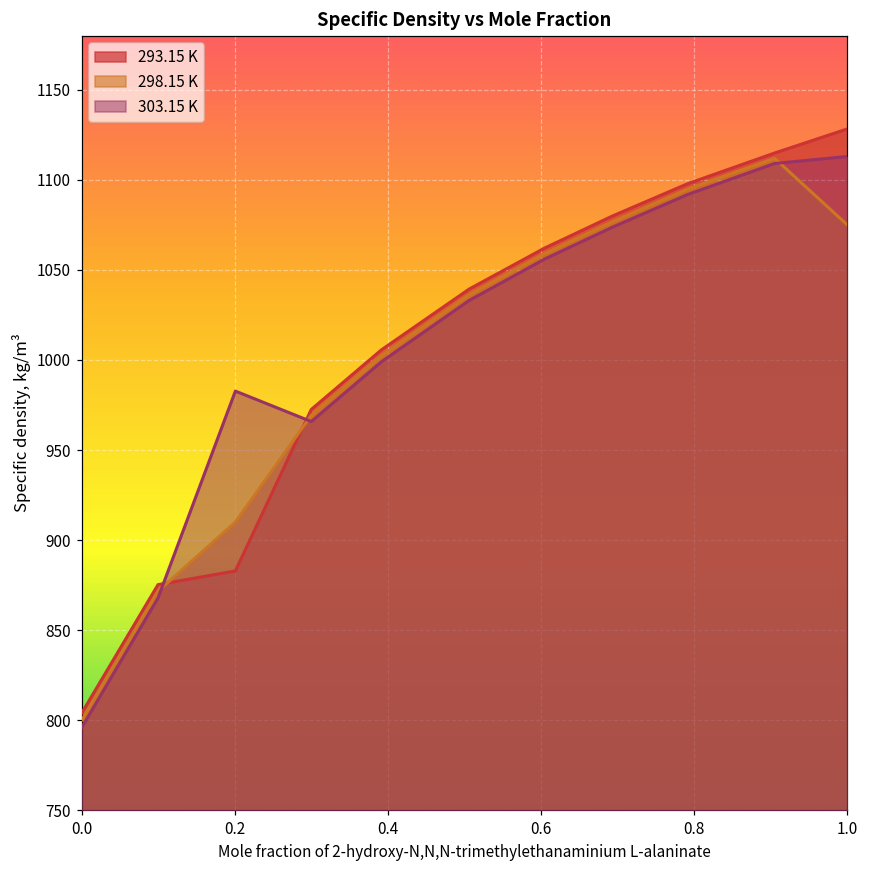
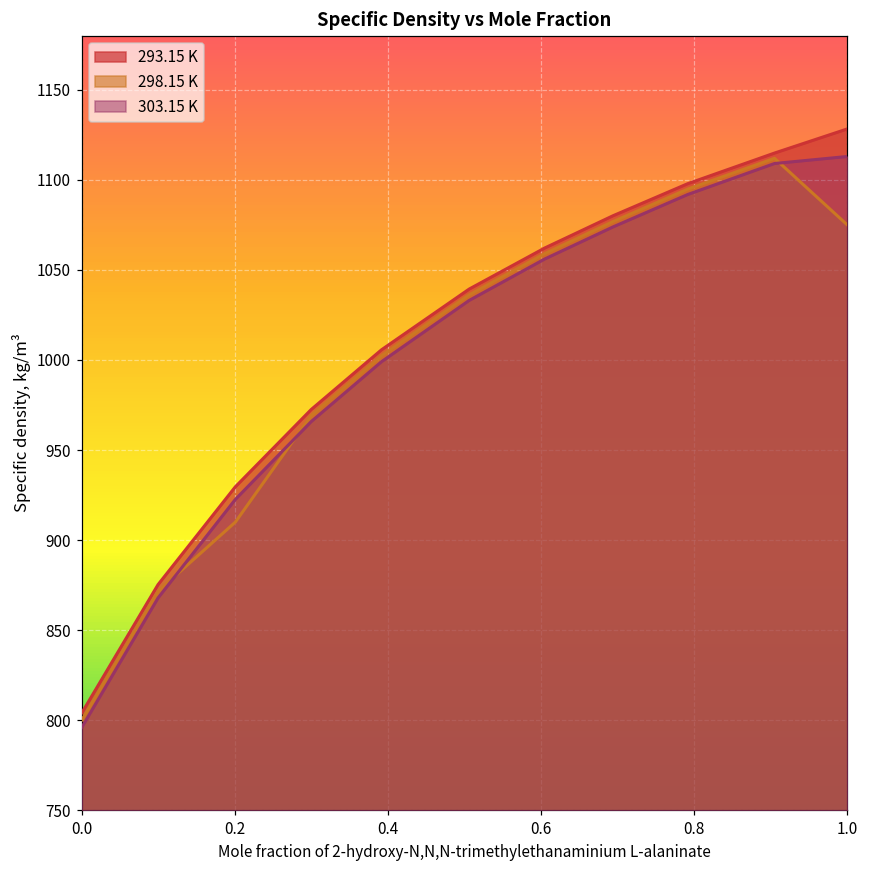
293.15 K, 0.2: 883 -> 930
303.15 K, 0.2: 983 -> 923
